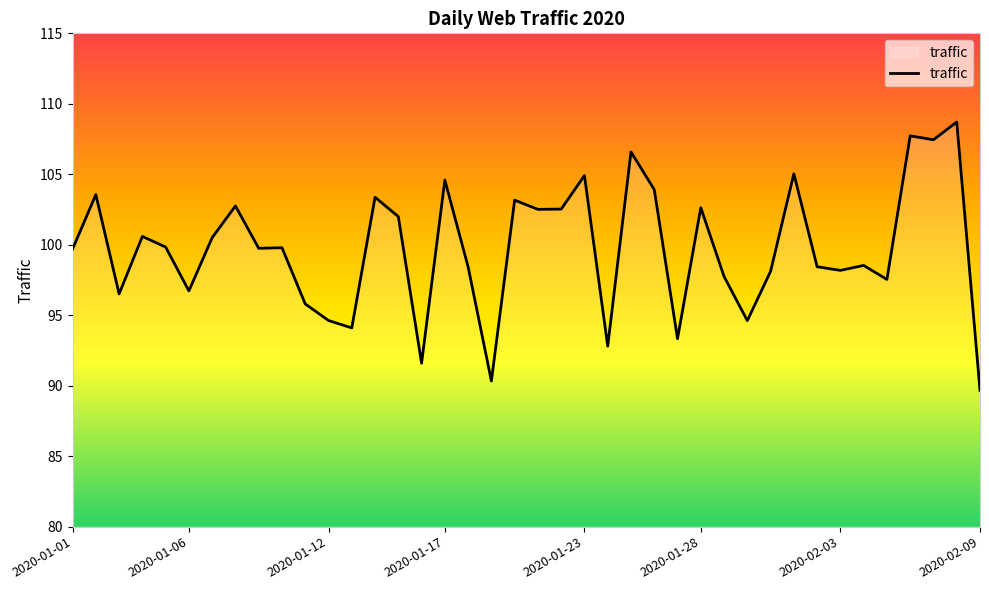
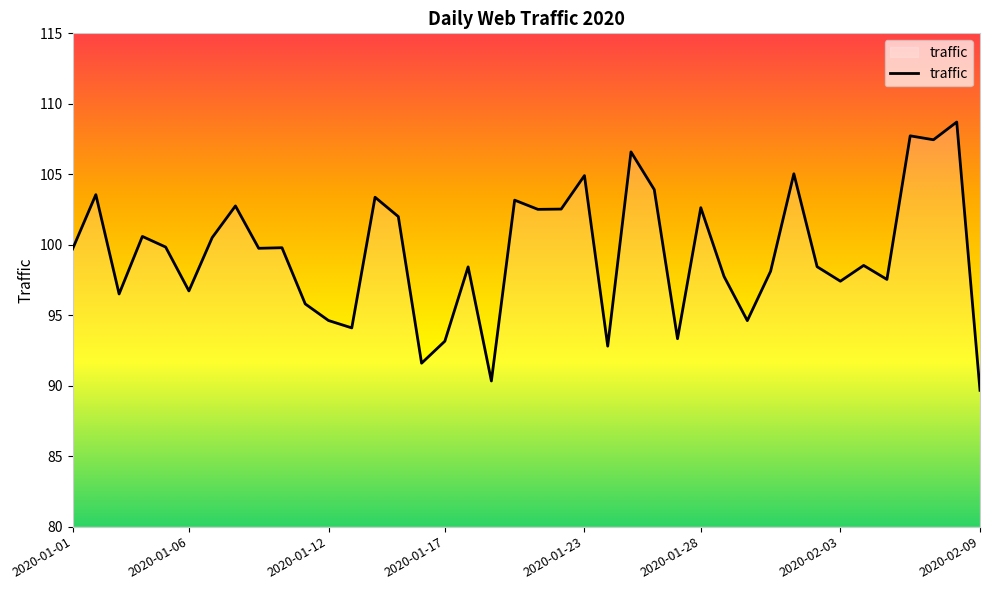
2020-01-17: 104.6 -> 93.2
2020-02-03: 98.2 -> 97.4
